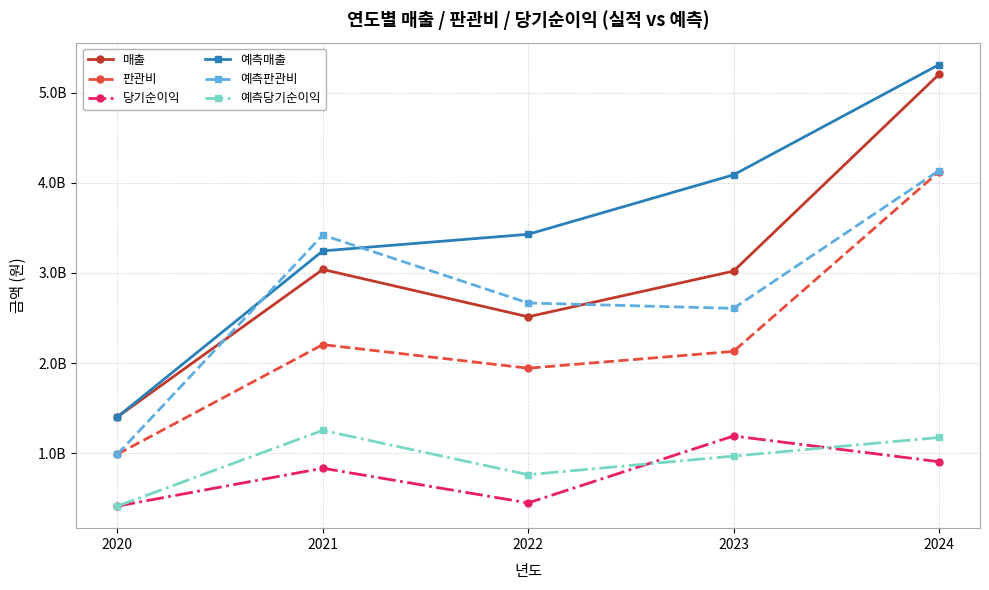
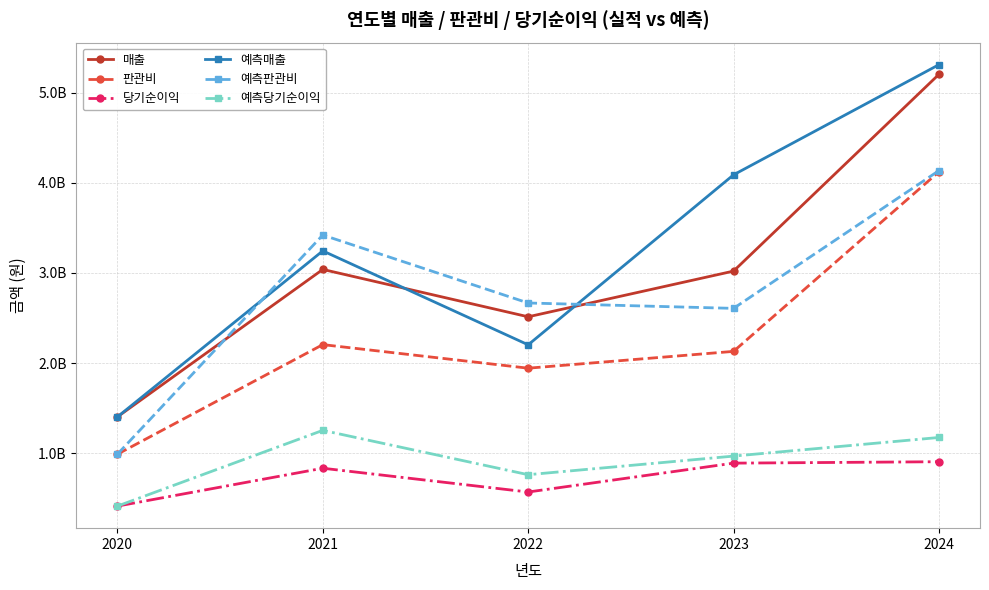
당기순이익, 2022: 400000000 -> 600000000
예측매출, 2022: 3400000000 -> 2200000000
당기순이익, 2023: 1200000000 -> 900000000
